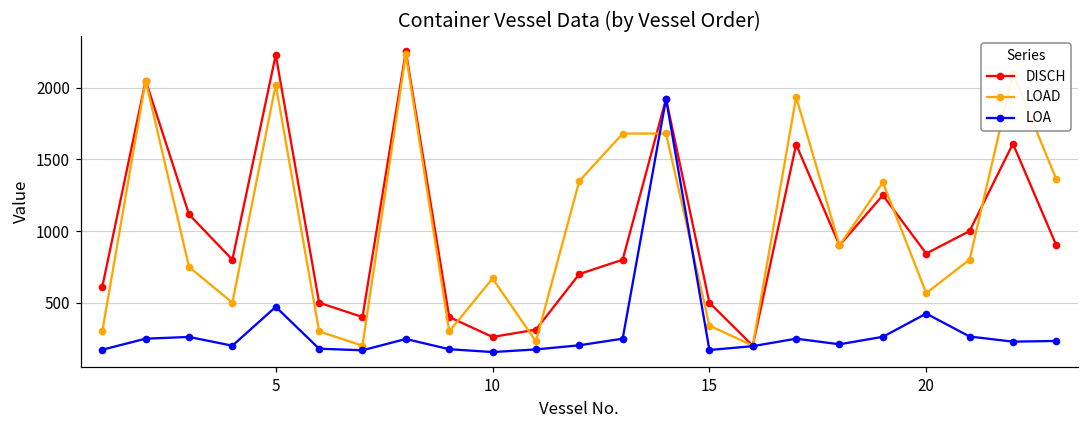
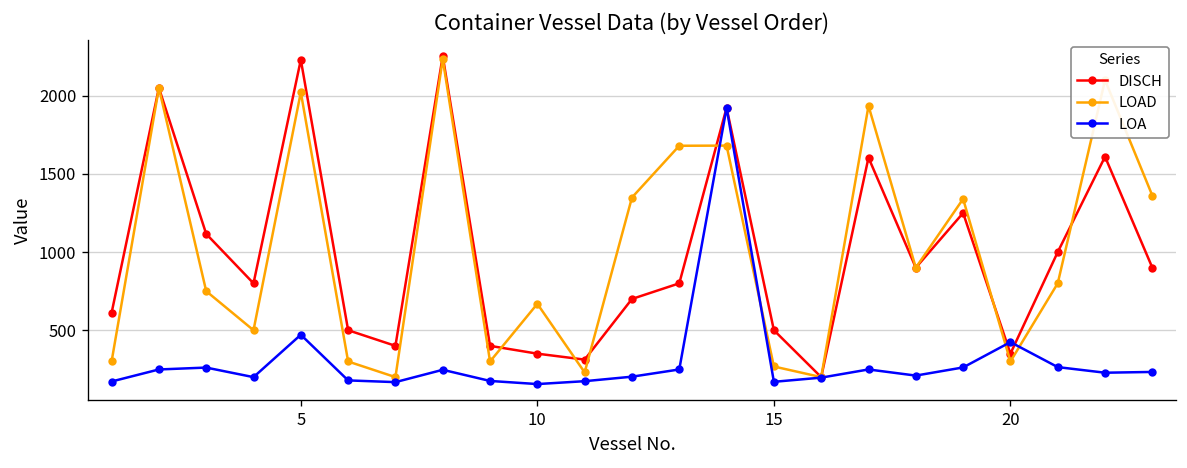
DISCH, 10: 260 -> 350
LOAD, 15: 340 -> 270
DISCH, 20: 840 -> 350
LOAD, 20: 570 -> 300
